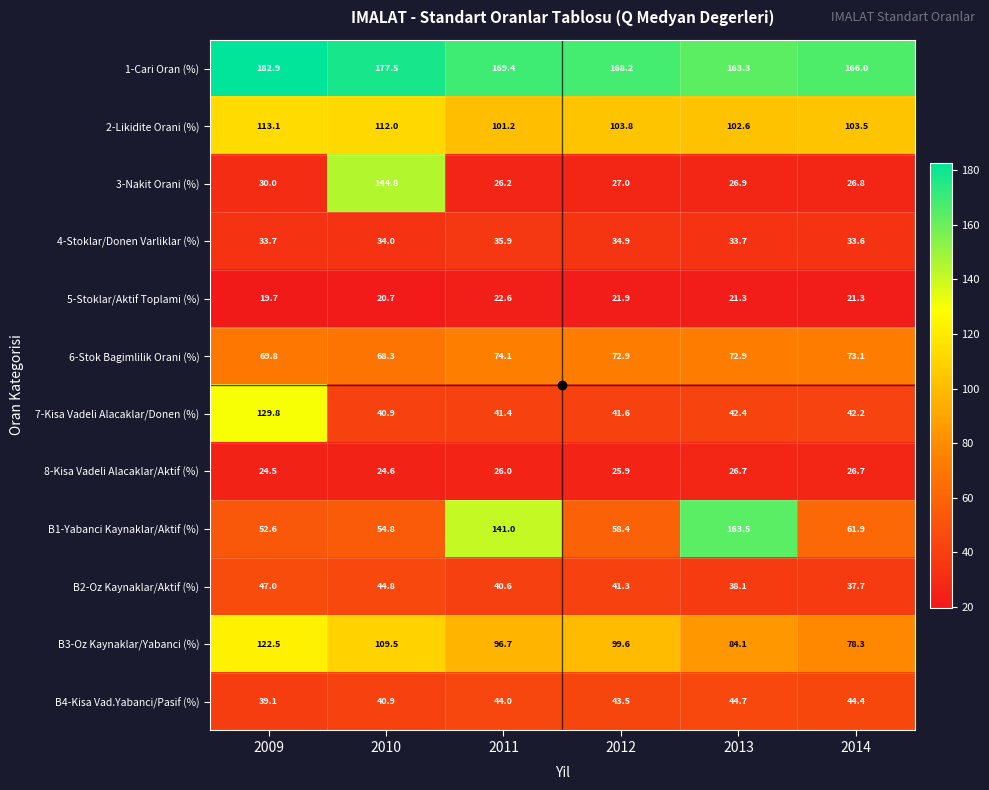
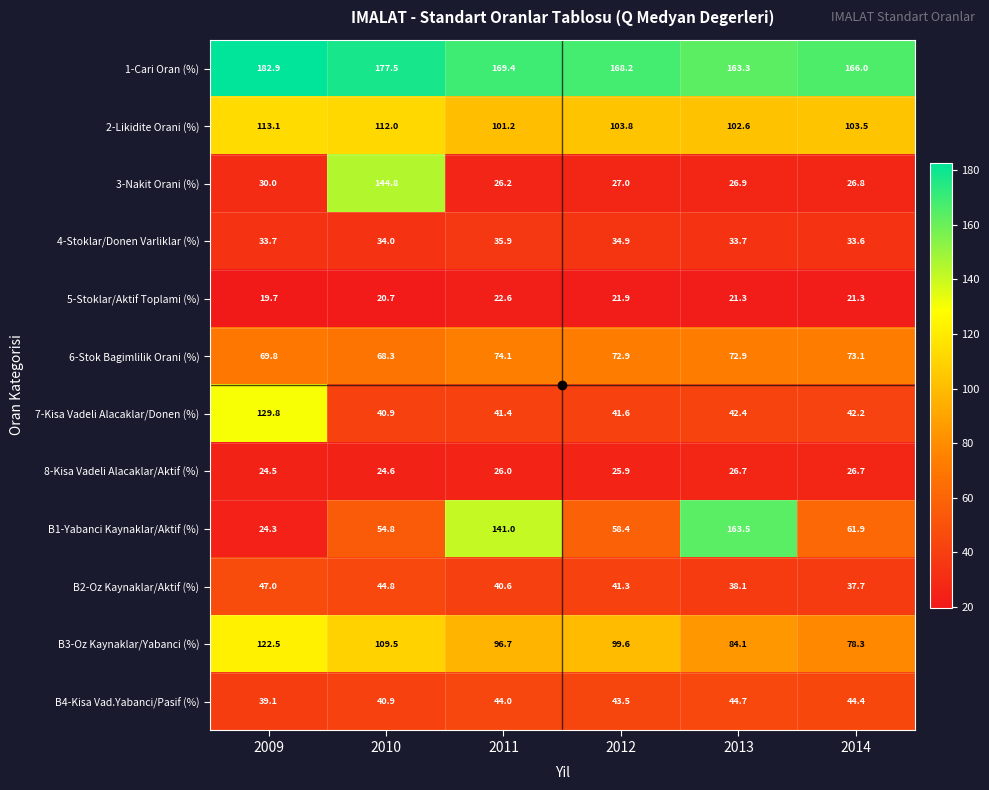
B1-Yabanci Kaynaklar/Aktif (%), 2009: 52.6 -> 24.3
